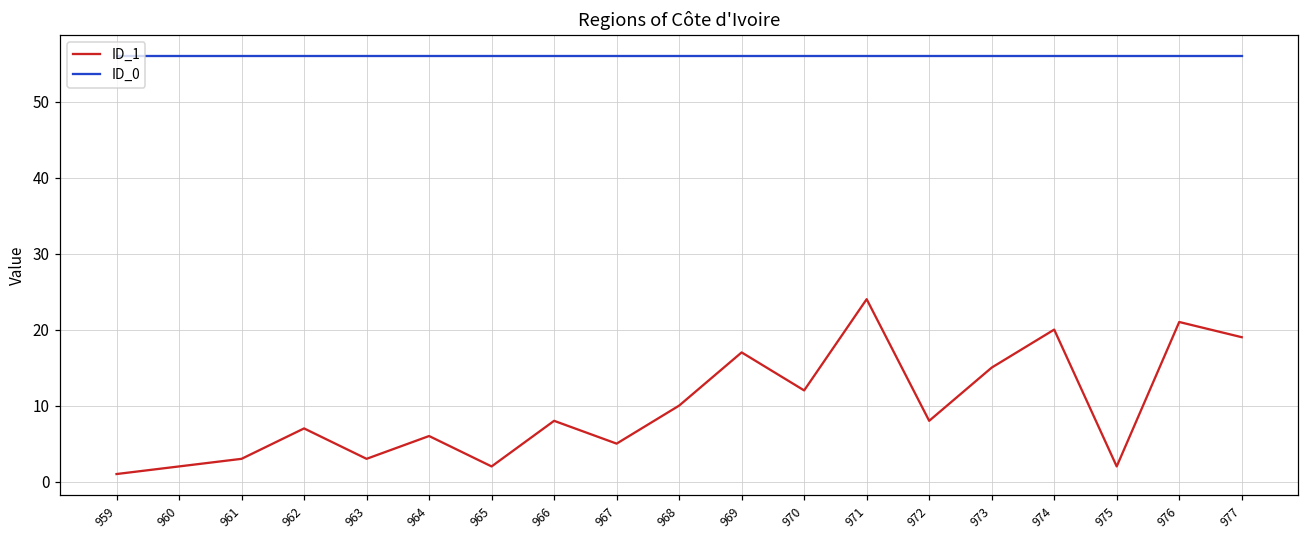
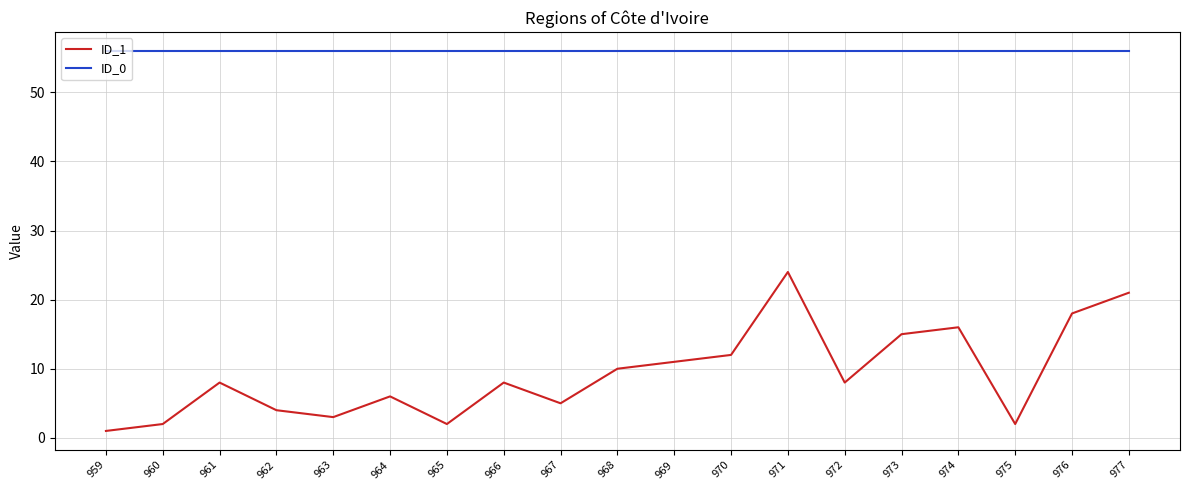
ID_1, 961: 3 -> 8
ID_1, 962: 7 -> 4
ID_1, 969: 17 -> 11
ID_1, 974: 20 -> 16
ID_1, 976: 21 -> 18
ID_1, 977: 19 -> 21
